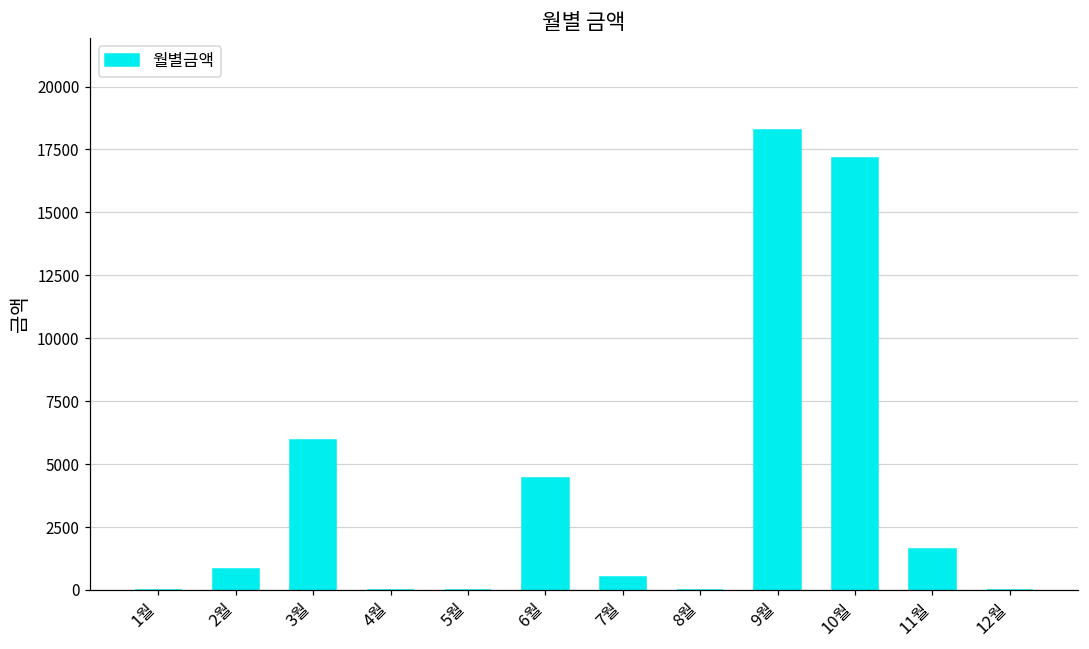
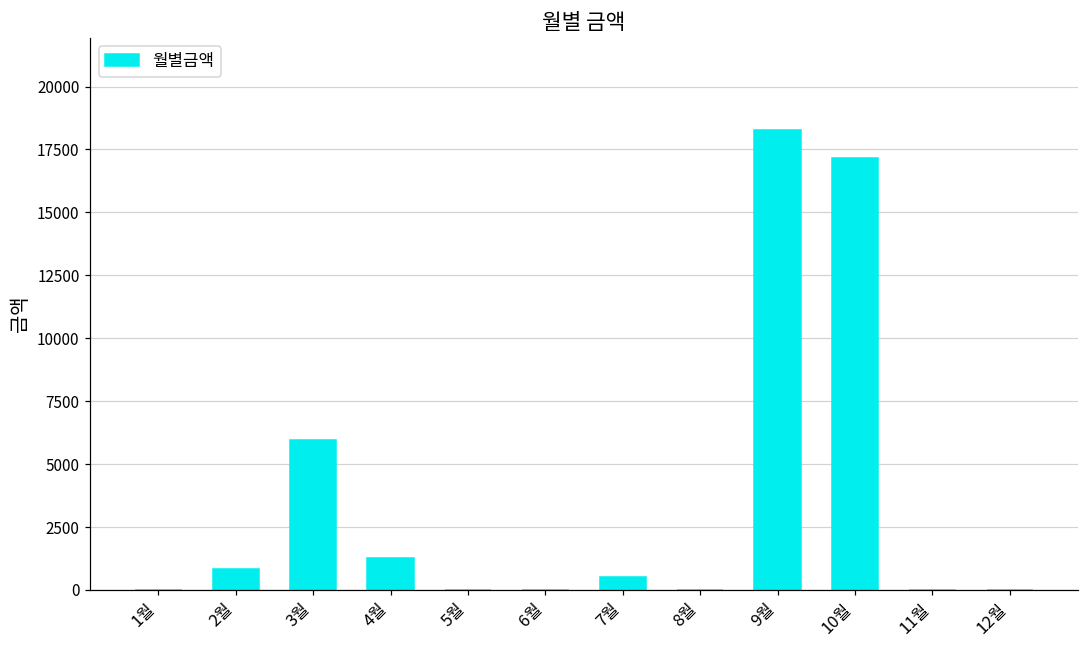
4월: 0 -> 1300
6월: 4400 -> 0
11월: 1600 -> 0
